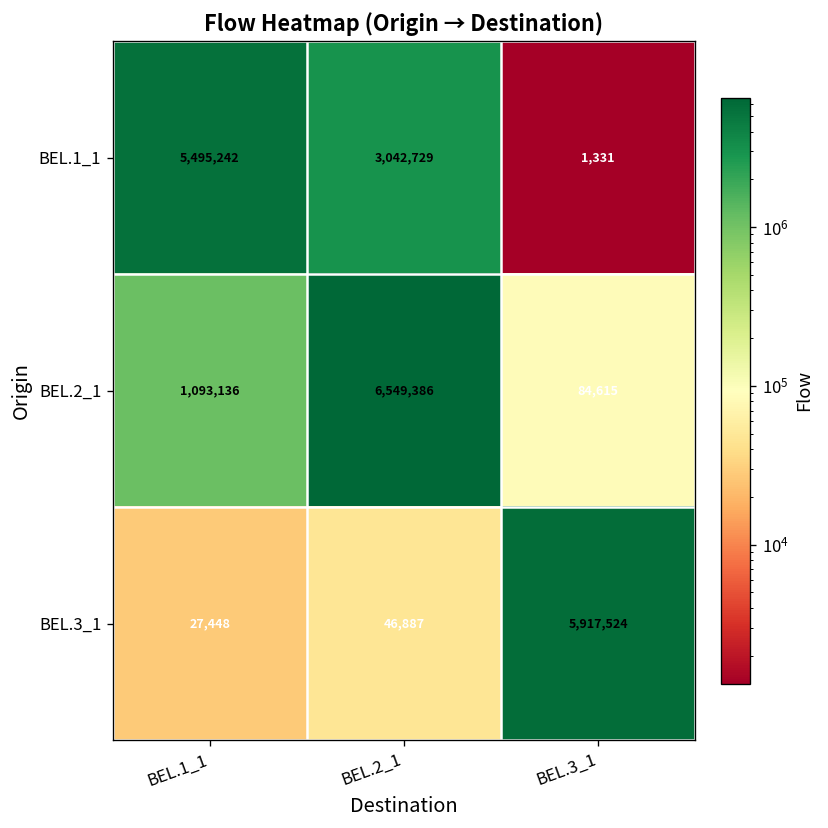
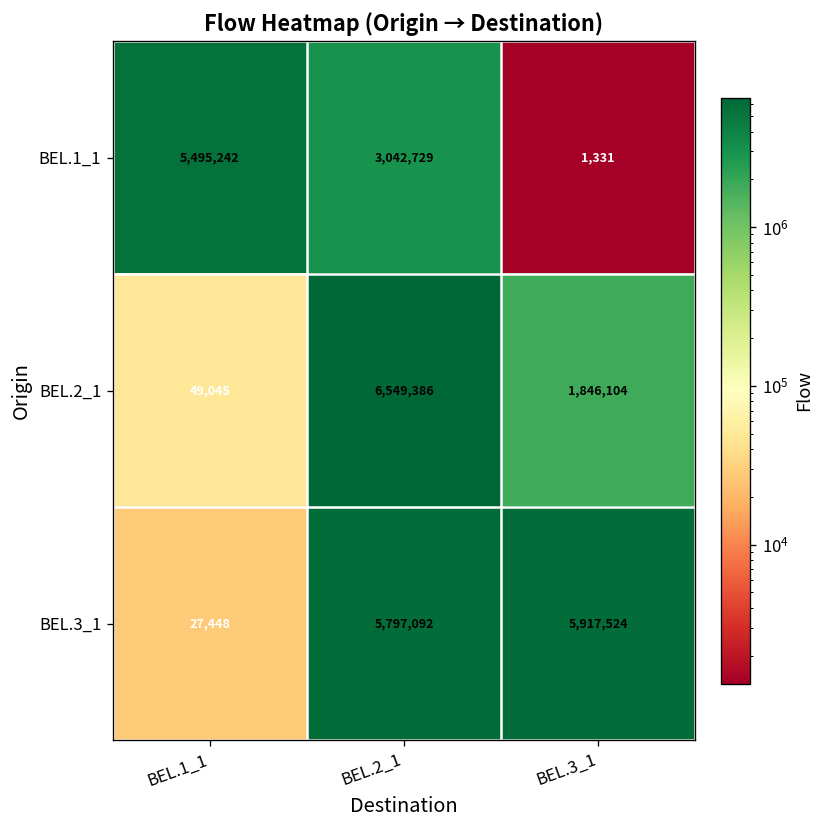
BEL.2_1, BEL.1_1: 1,093,136 -> 49,045
BEL.2_1, BEL.3_1: 84,615 -> 1,846,104
BEL.3_1, BEL.2_1: 46,887 -> 5,797,092
